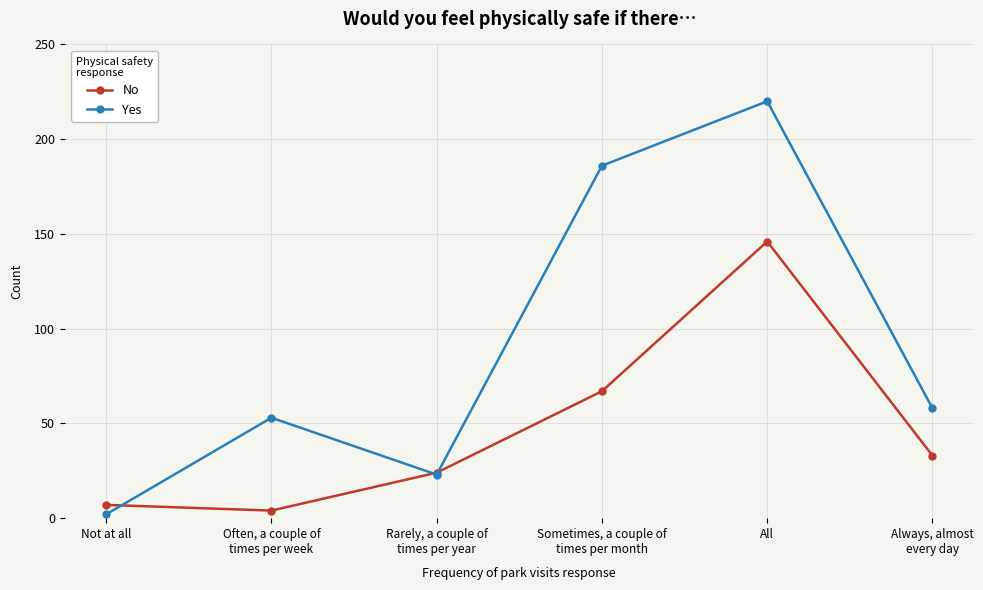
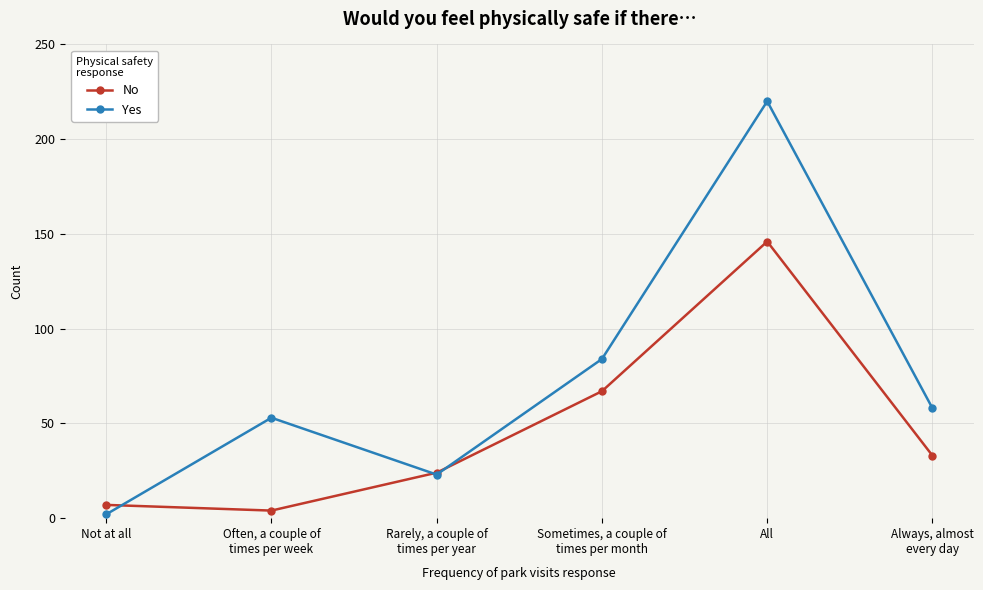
Yes, Sometimes, a couple of times per month: 186 -> 84
